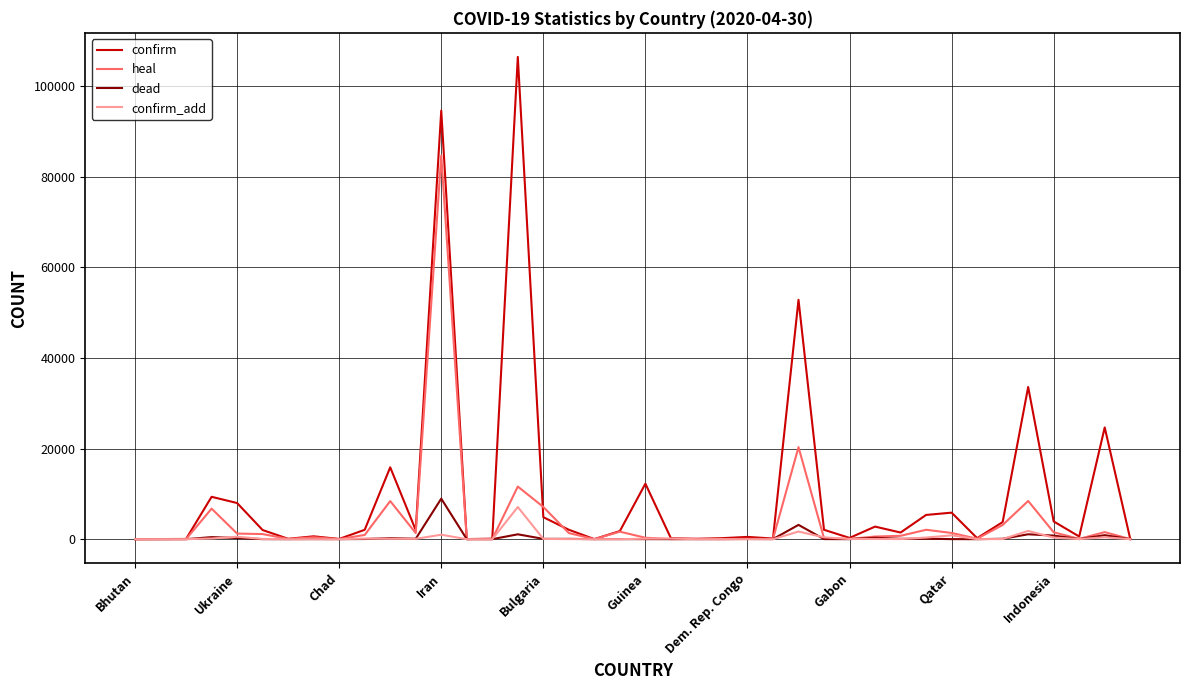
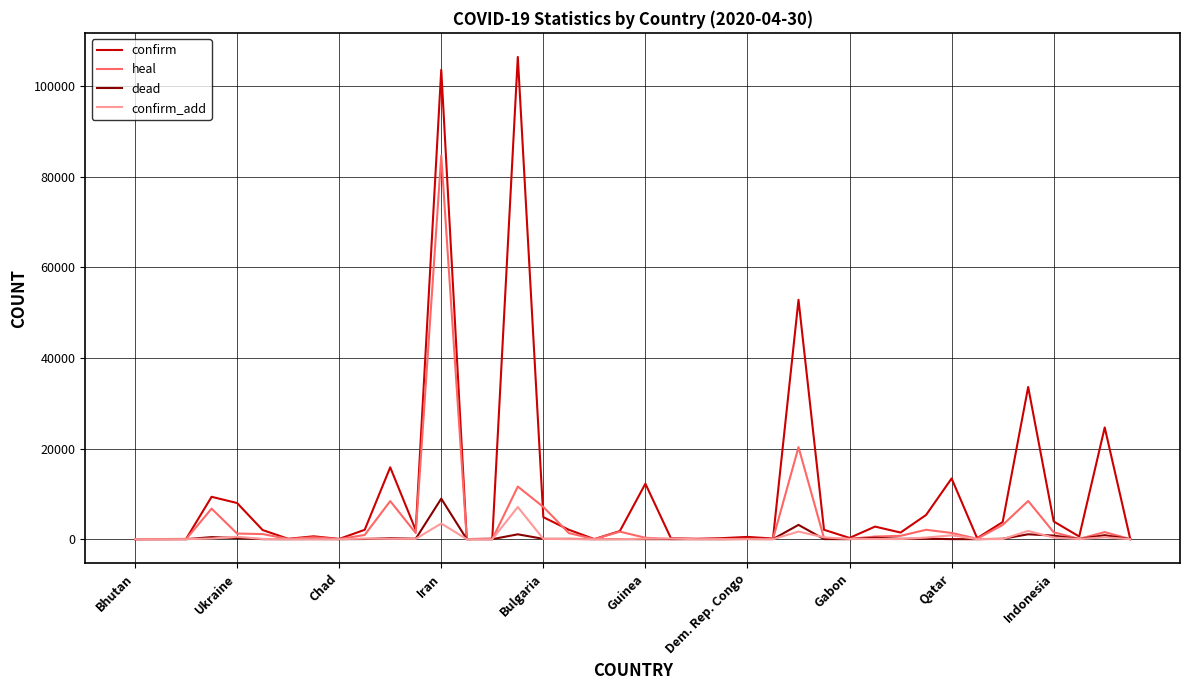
confirm, Iran: 95000 -> 104000
confirm_add, Iran: 1000 -> 3000
confirm, Qatar: 6000 -> 13000
